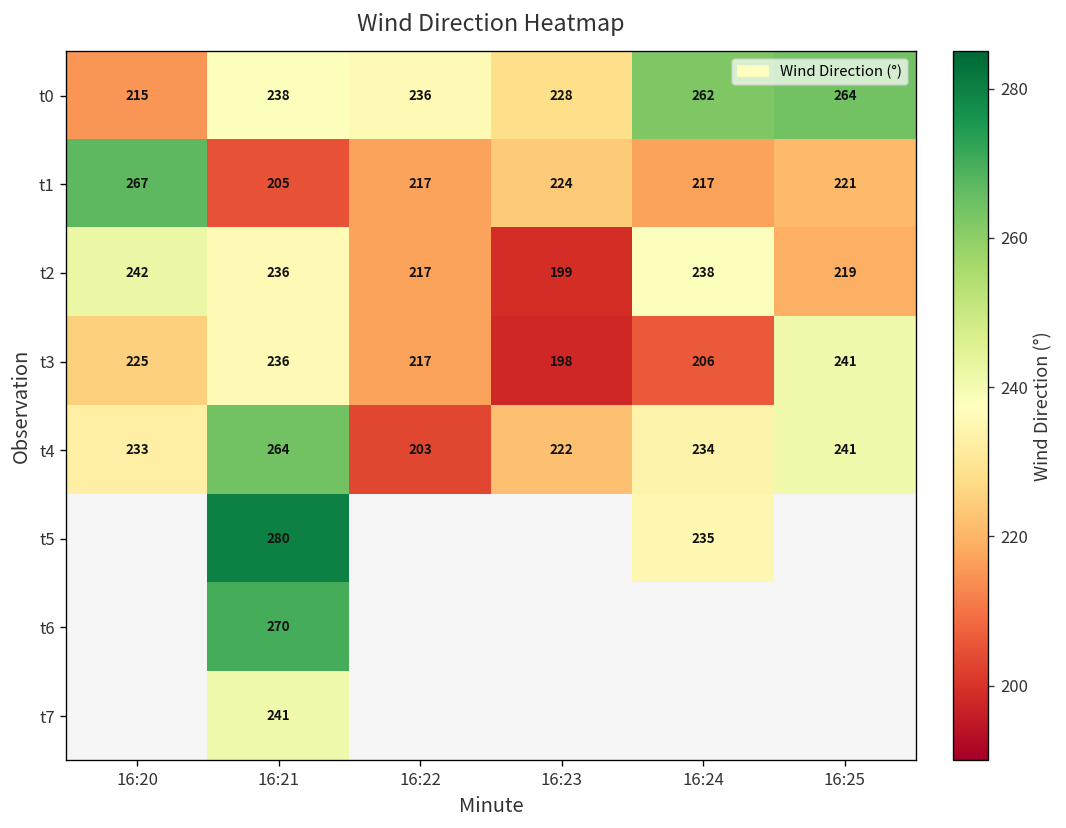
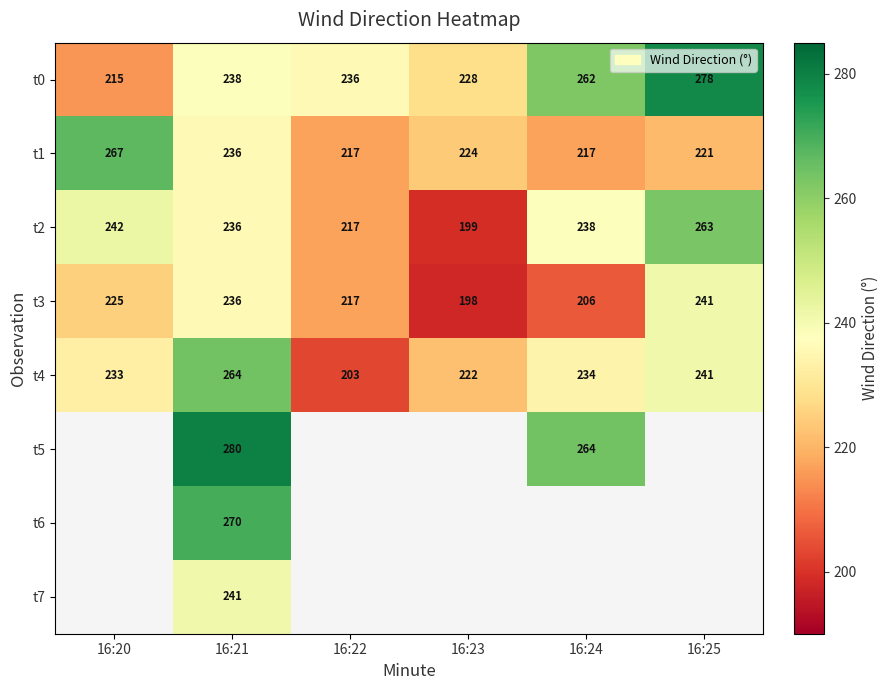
t0, 16:25: 264 -> 278
t1, 16:21: 205 -> 236
t2, 16:25: 219 -> 263
t5, 16:24: 235 -> 264
